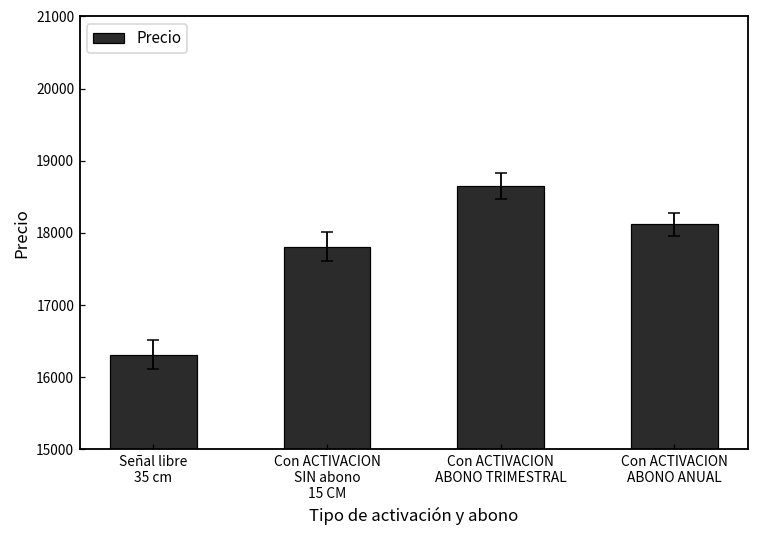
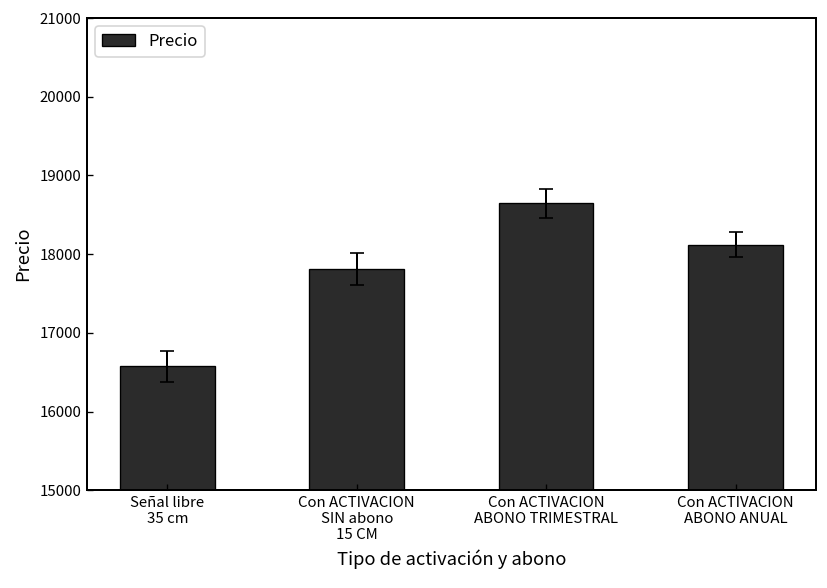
Precio, Señal libre 35 cm: 16300 -> 16600
